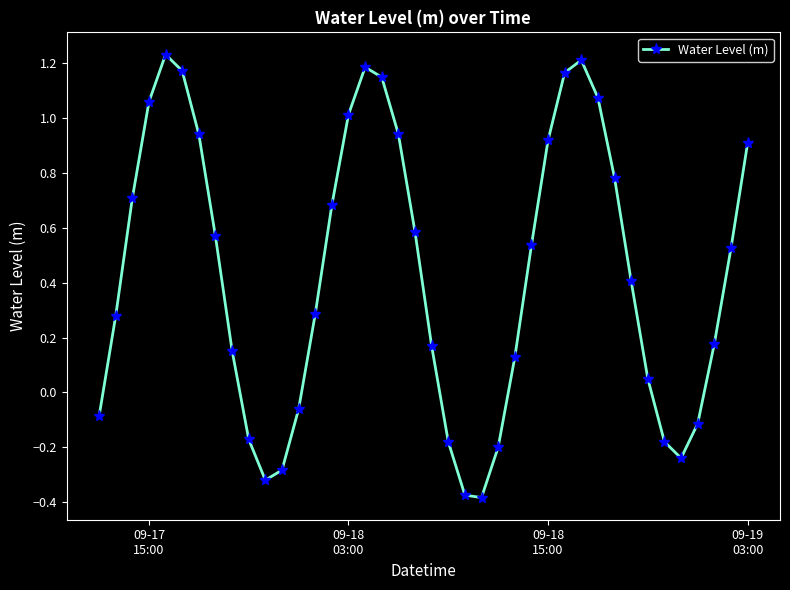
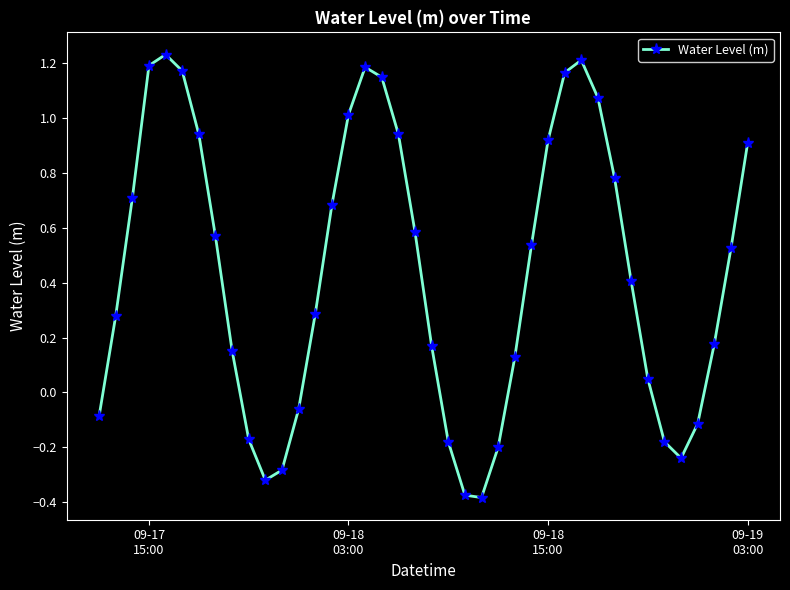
09-17 15:00: 1.06 -> 1.19
